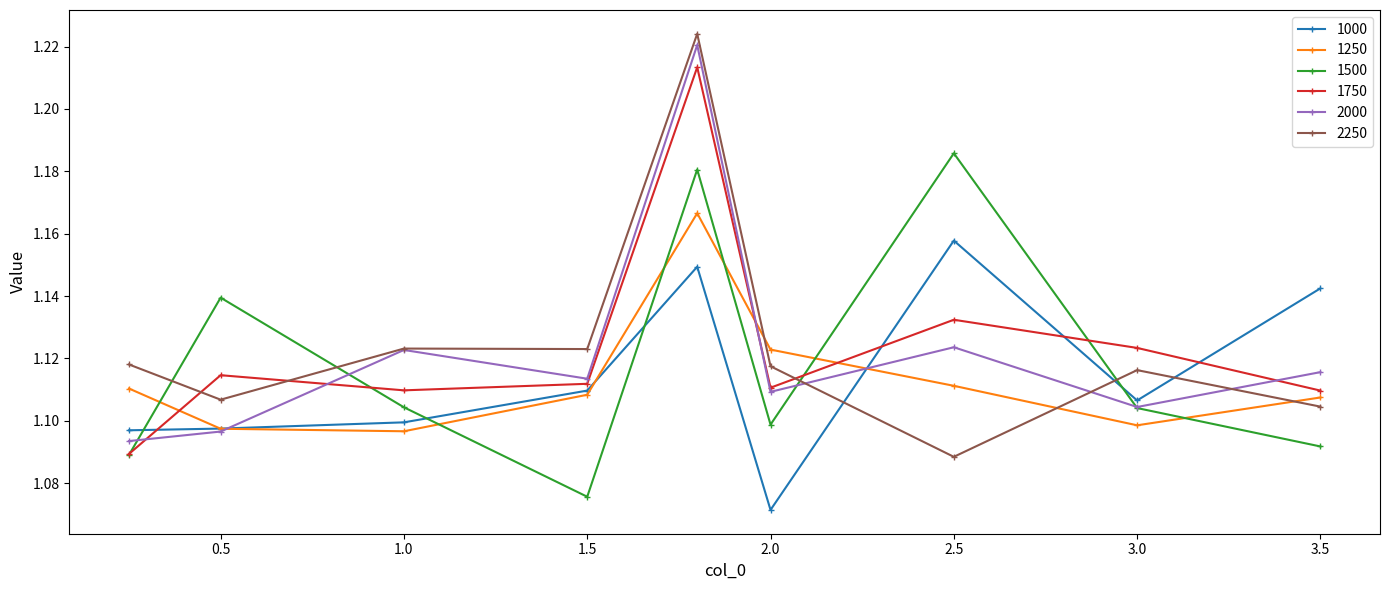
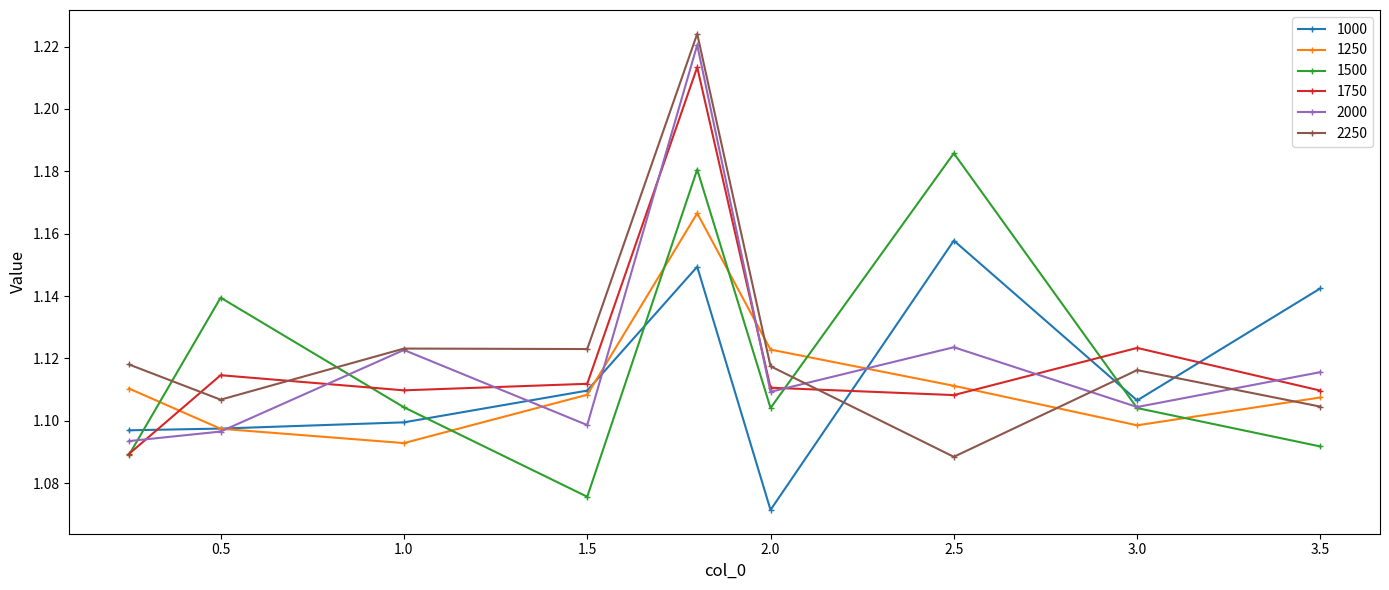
1250, 1.0: 1.097 -> 1.093
2000, 1.5: 1.114 -> 1.099
1500, 2.0: 1.099 -> 1.104
1750, 2.5: 1.132 -> 1.108
